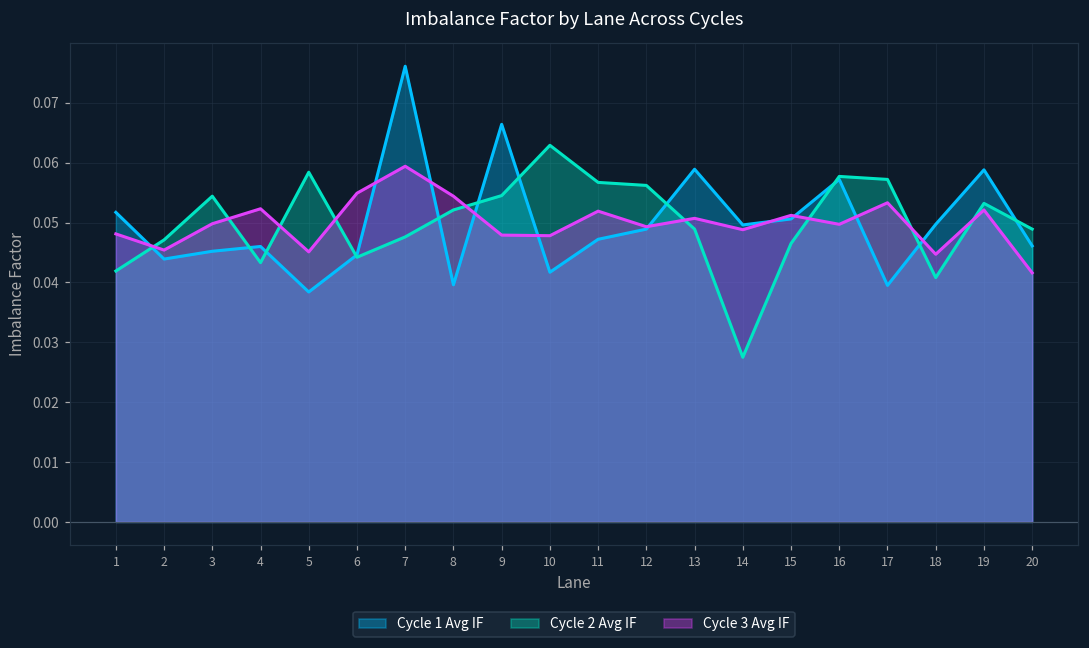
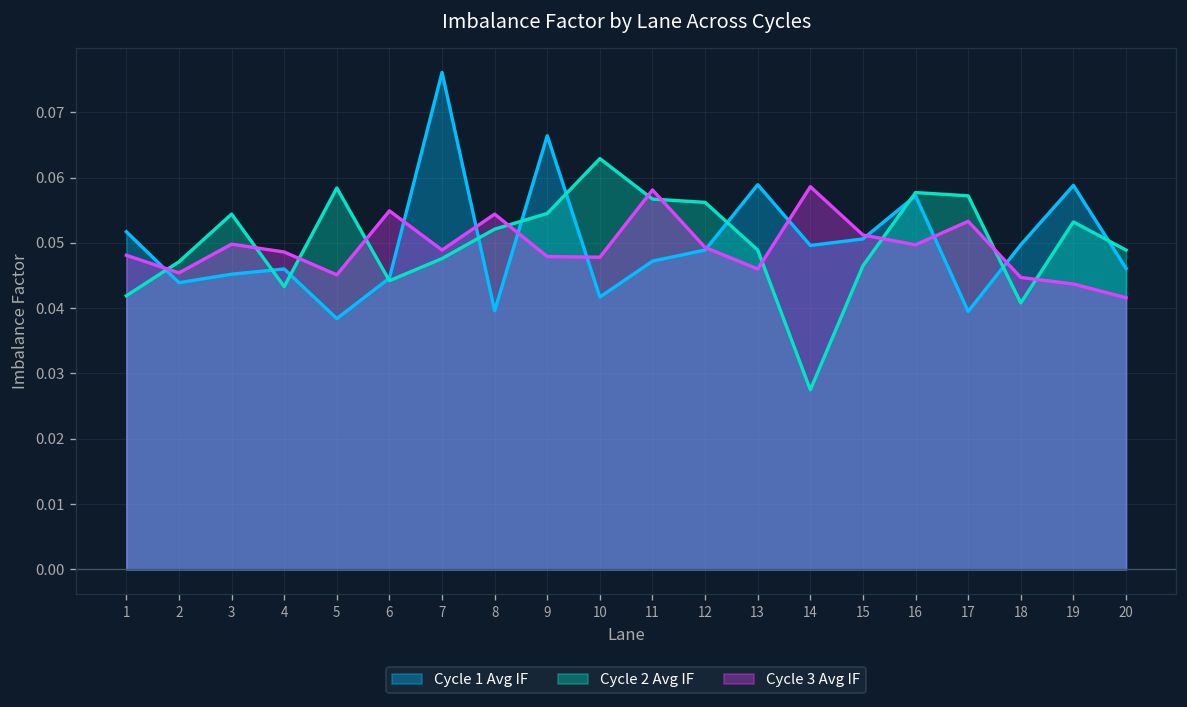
Cycle 3 Avg IF, 4: 0.052 -> 0.049
Cycle 3 Avg IF, 7: 0.059 -> 0.049
Cycle 3 Avg IF, 11: 0.052 -> 0.058
Cycle 3 Avg IF, 13: 0.051 -> 0.046
Cycle 3 Avg IF, 14: 0.049 -> 0.059
Cycle 3 Avg IF, 19: 0.052 -> 0.044
